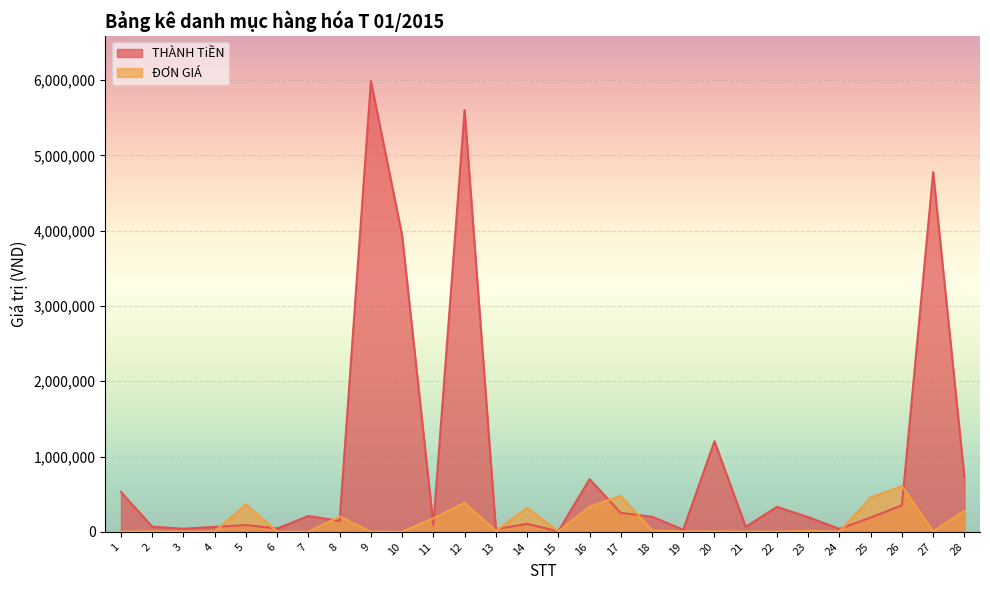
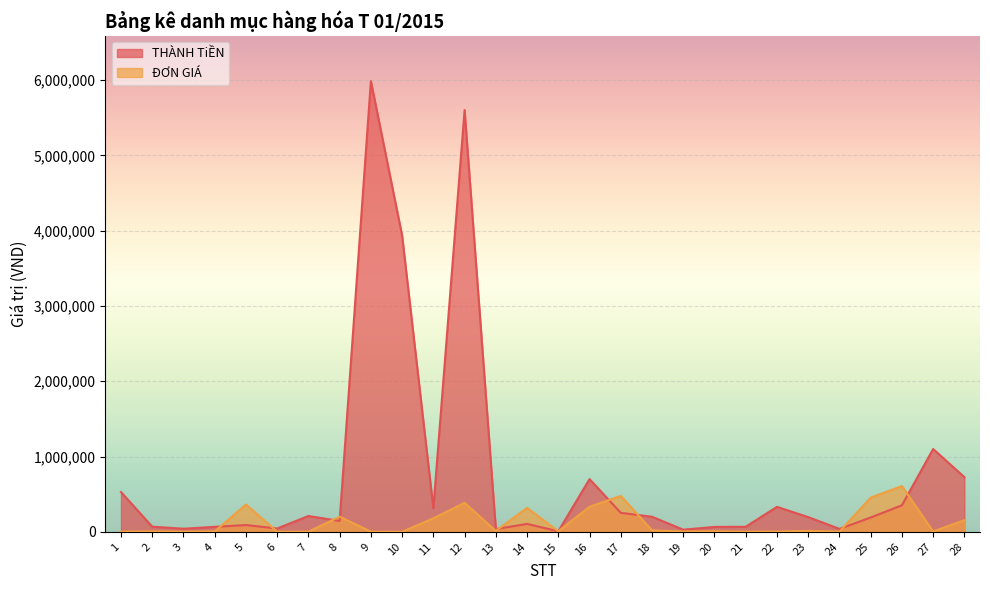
THÀNH TiỀN, 11: 100,000 -> 300,000
THÀNH TiỀN, 20: 1,200,000 -> 100,000
THÀNH TiỀN, 27: 4,800,000 -> 1,100,000
ĐƠN GIÁ, 28: 300,000 -> 200,000
